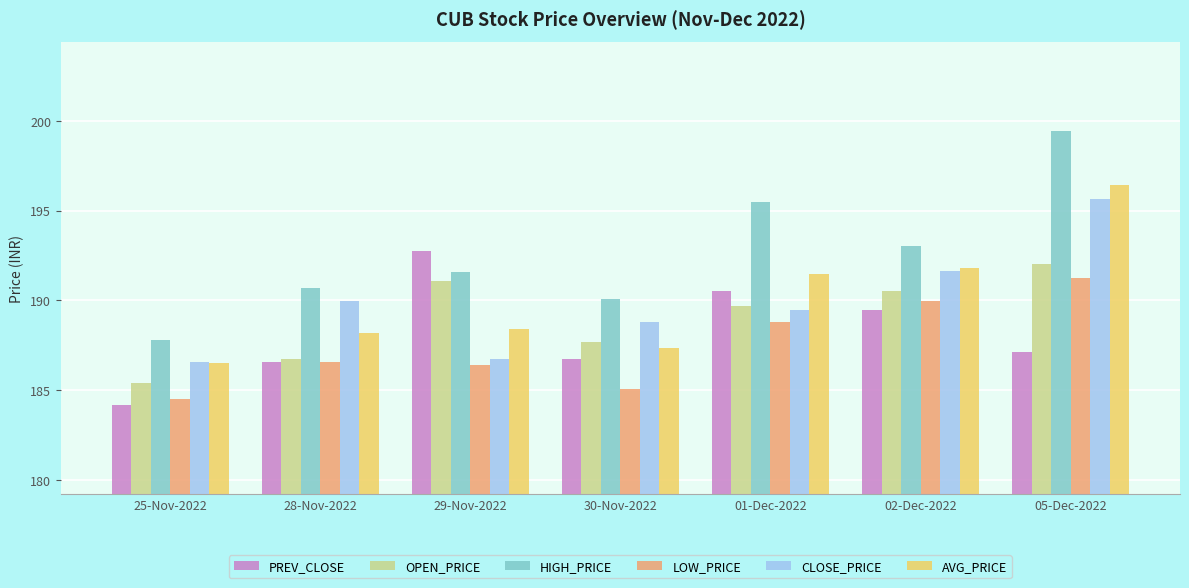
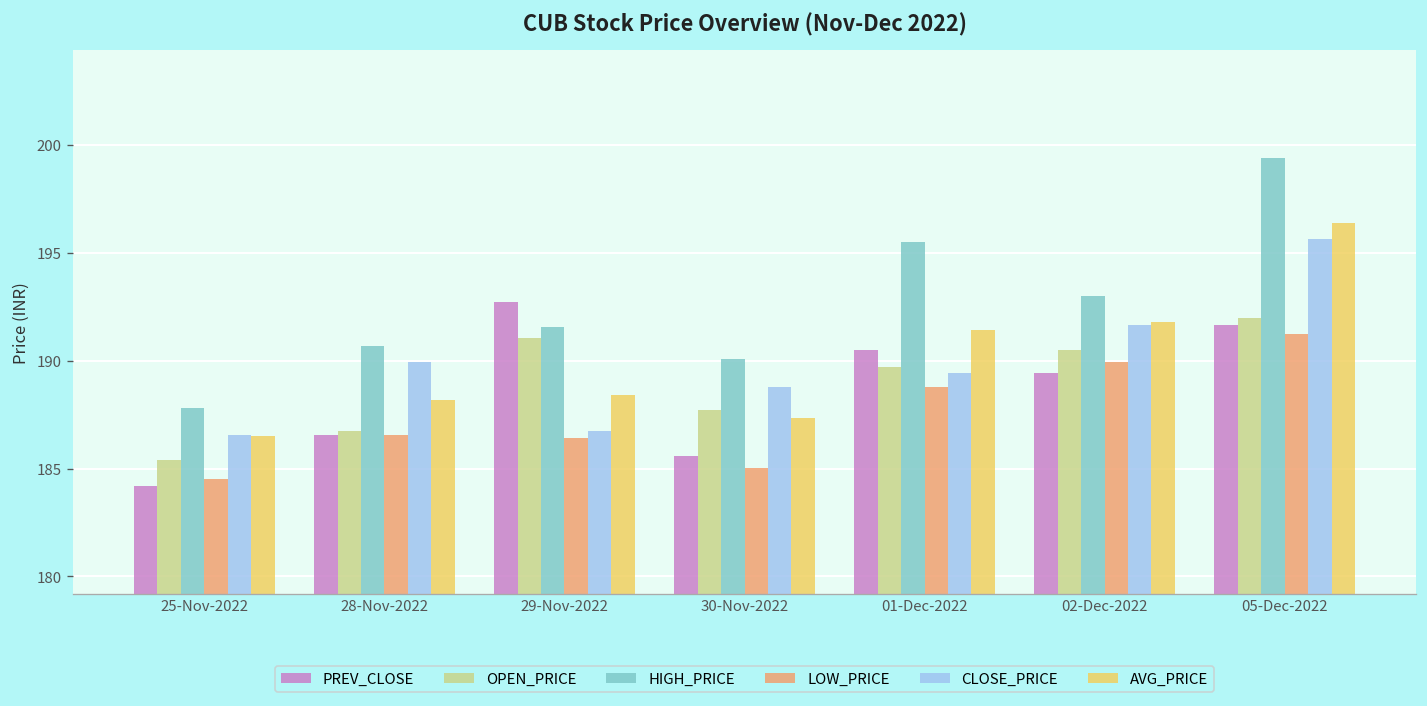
PREV_CLOSE, 30-Nov-2022: 186.8 -> 185.6
PREV_CLOSE, 05-Dec-2022: 187.1 -> 191.7
